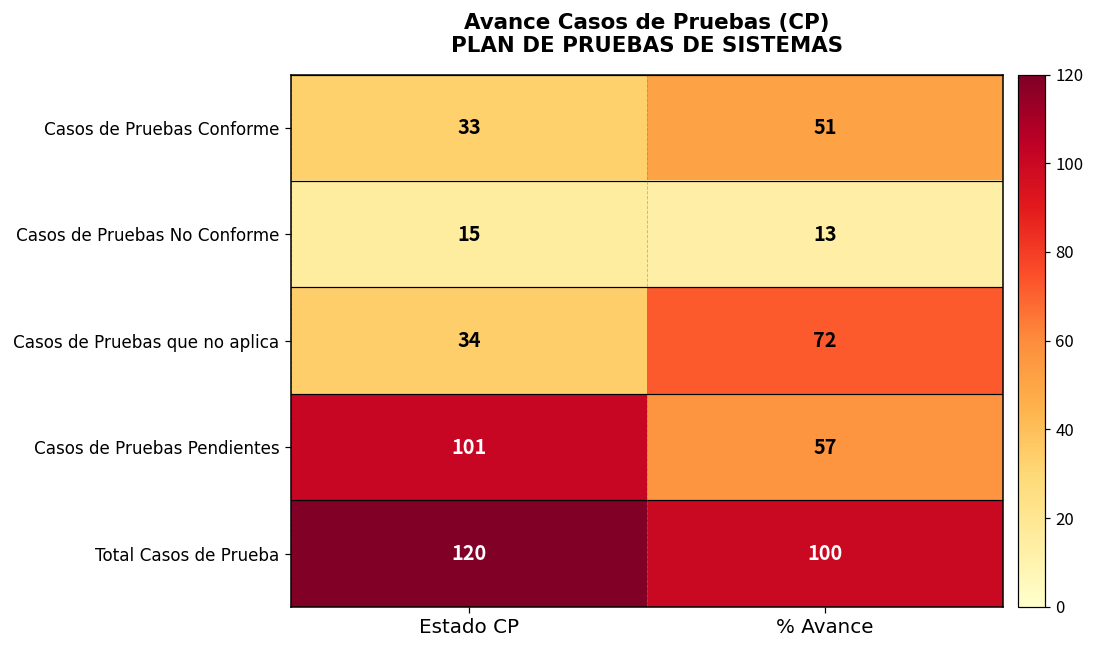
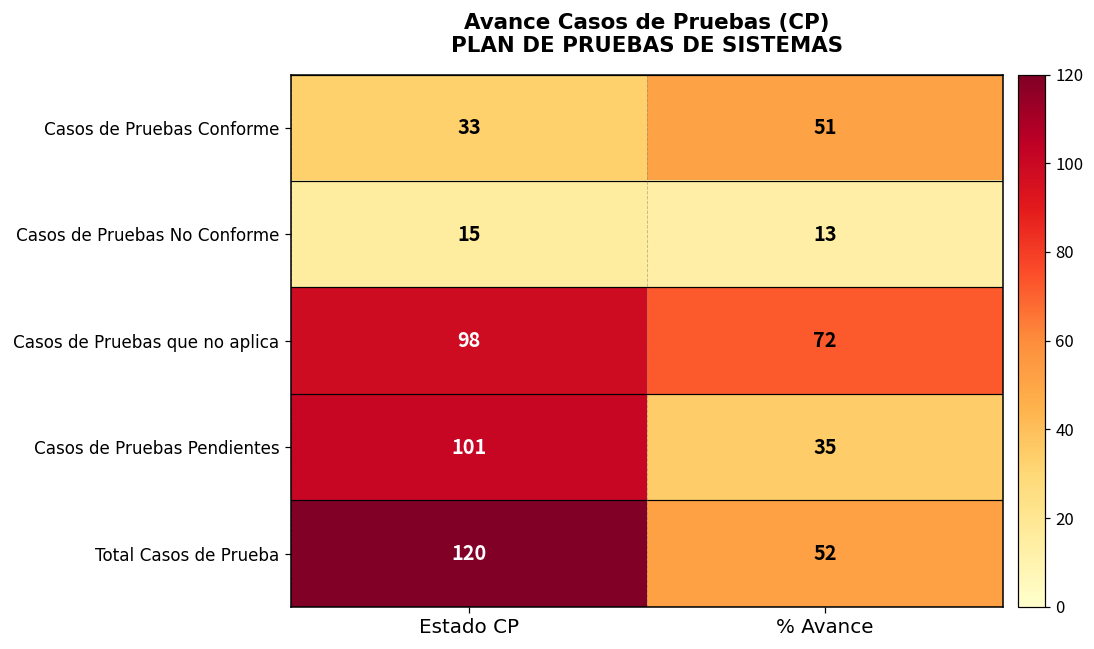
Casos de Pruebas que no aplica, Estado CP: 34 -> 98
Casos de Pruebas Pendientes, % Avance: 57 -> 35
Total Casos de Prueba, % Avance: 100 -> 52
